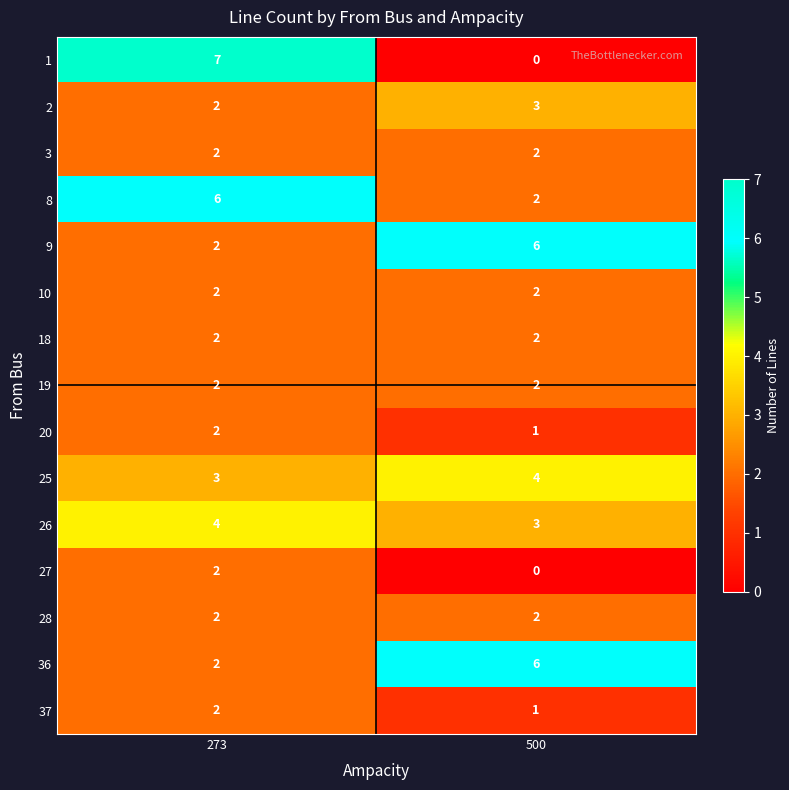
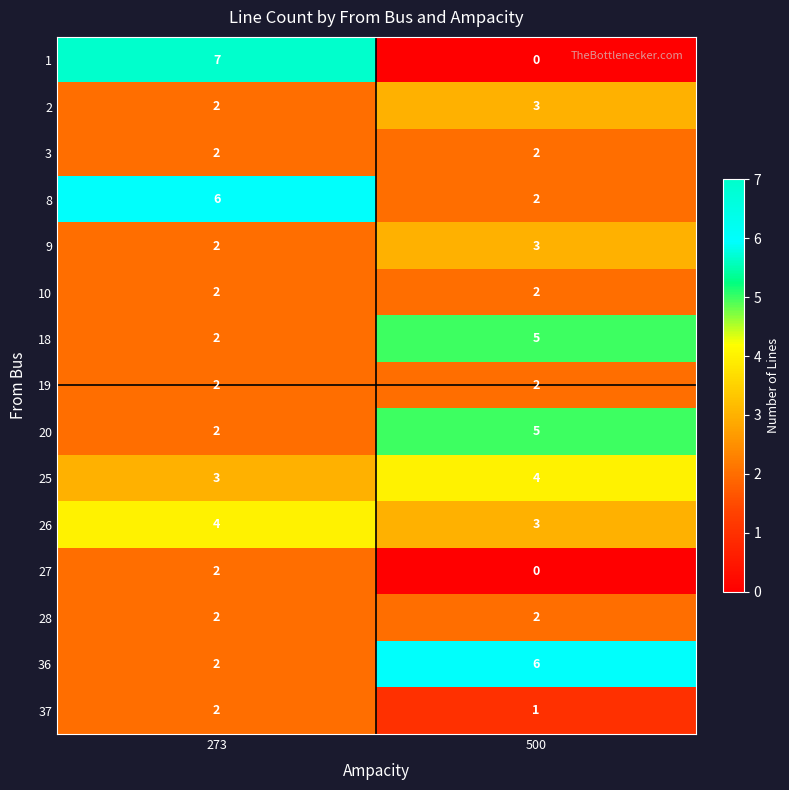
9, 500: 6 -> 3
18, 500: 2 -> 5
20, 500: 1 -> 5
